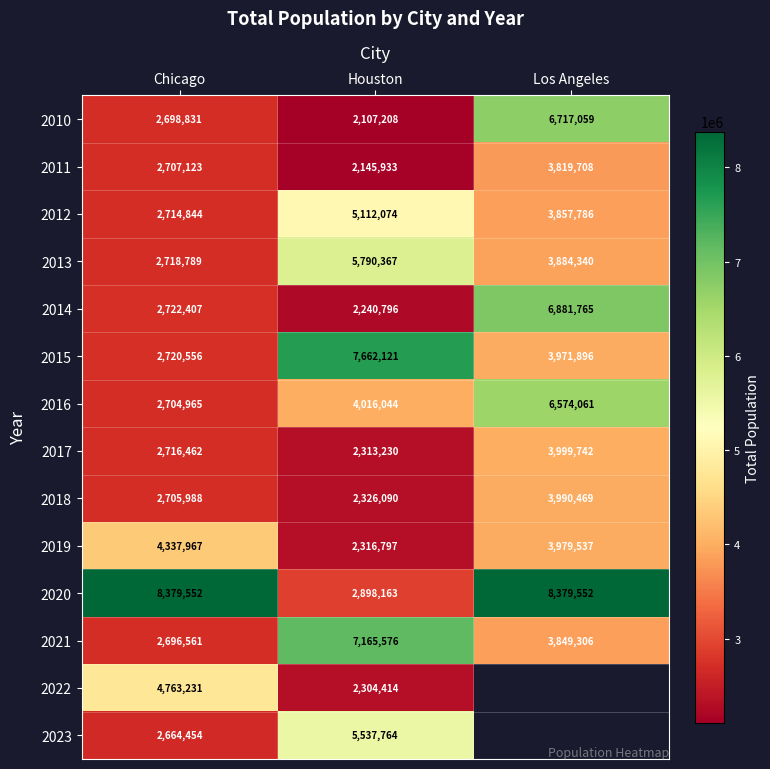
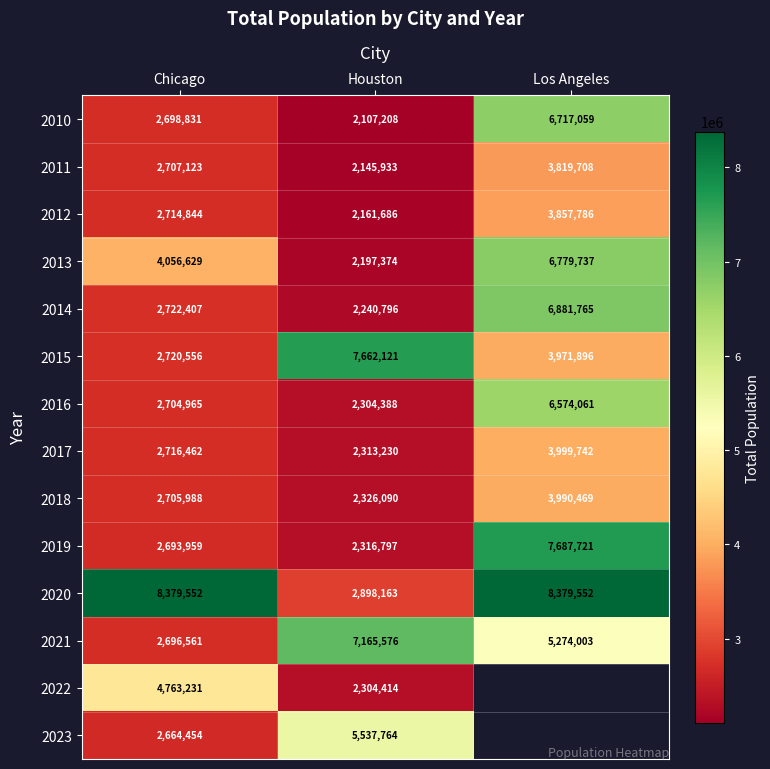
2012, Houston: 5,112,074 -> 2,161,686
2013, Chicago: 2,718,789 -> 4,056,629
2013, Houston: 5,790,367 -> 2,197,374
2013, Los Angeles: 3,884,340 -> 6,779,737
2016, Houston: 4,016,044 -> 2,304,388
2019, Chicago: 4,337,967 -> 2,693,959
2019, Los Angeles: 3,979,537 -> 7,687,721
2021, Los Angeles: 3,849,306 -> 5,274,003
